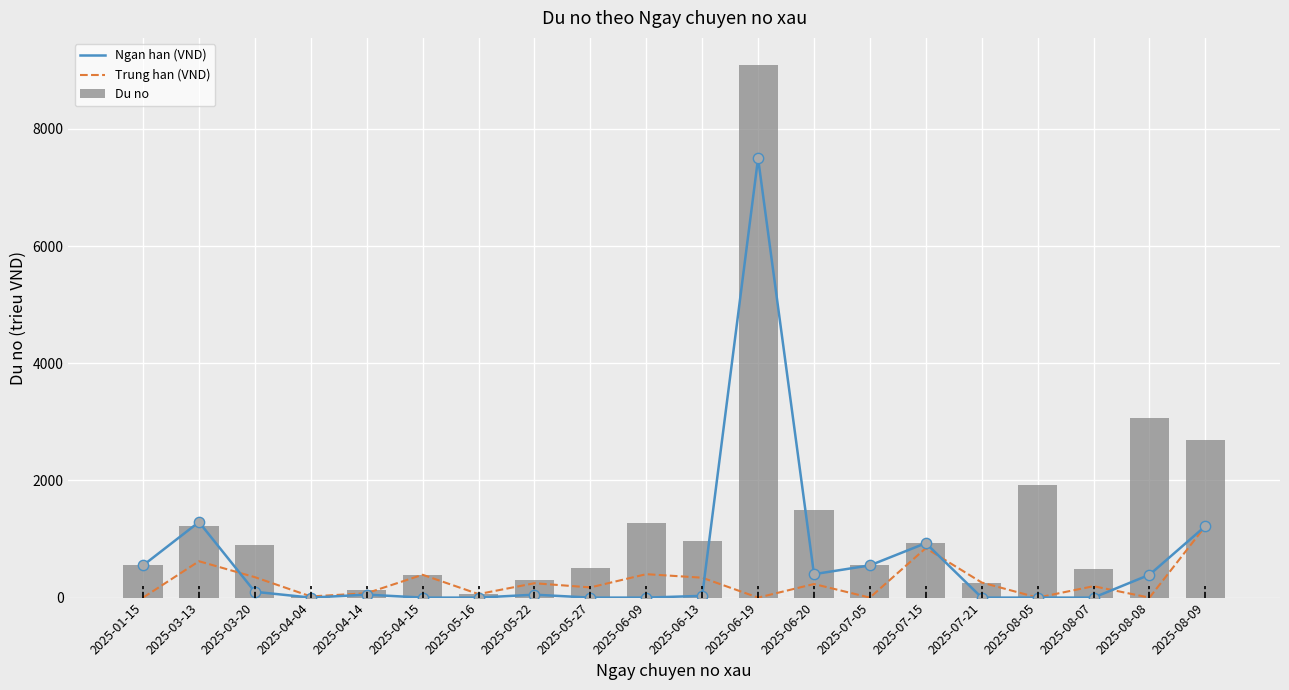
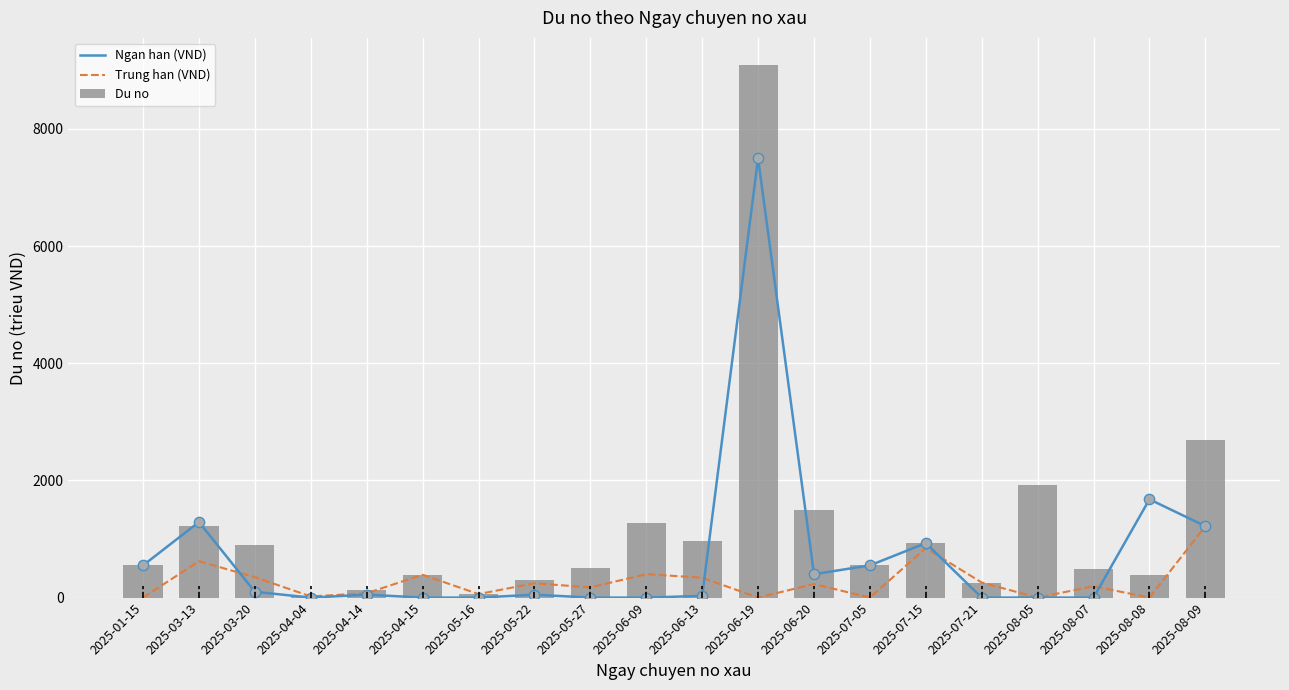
Ngan han (VND), 2025-08-08: 400 -> 1700
Du no, 2025-08-08: 3100 -> 400
